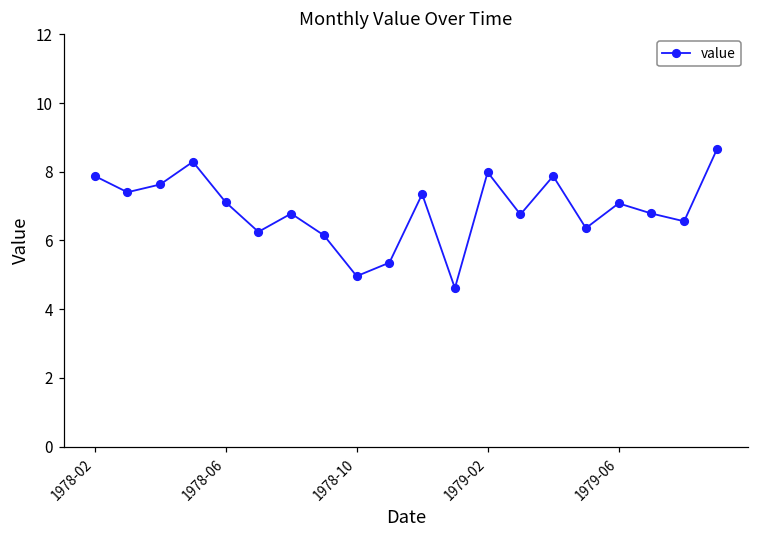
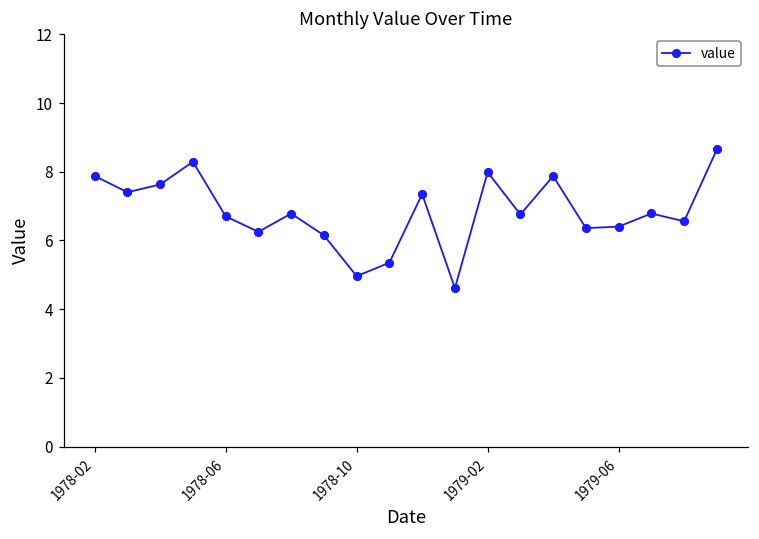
1978-06: 7.1 -> 6.7
1979-06: 7.1 -> 6.4
